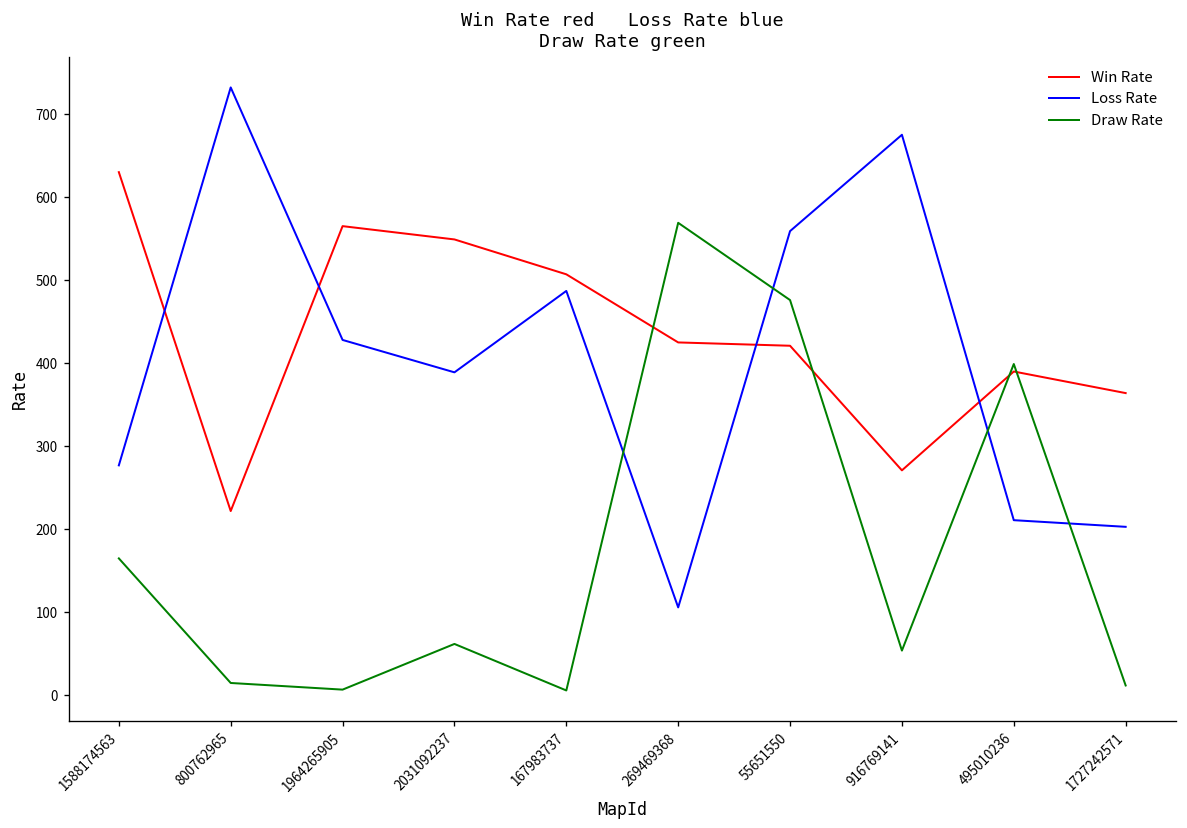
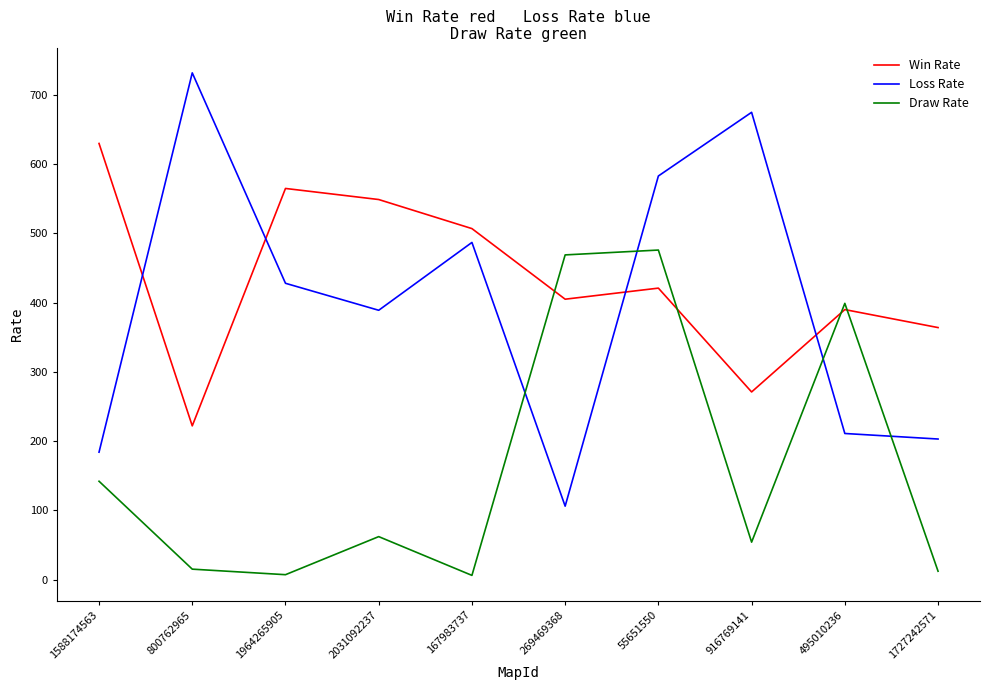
Loss Rate, 1588174563: 280 -> 180
Draw Rate, 1588174563: 170 -> 140
Win Rate, 269469368: 430 -> 410
Draw Rate, 269469368: 570 -> 470
Loss Rate, 55651550: 560 -> 580
